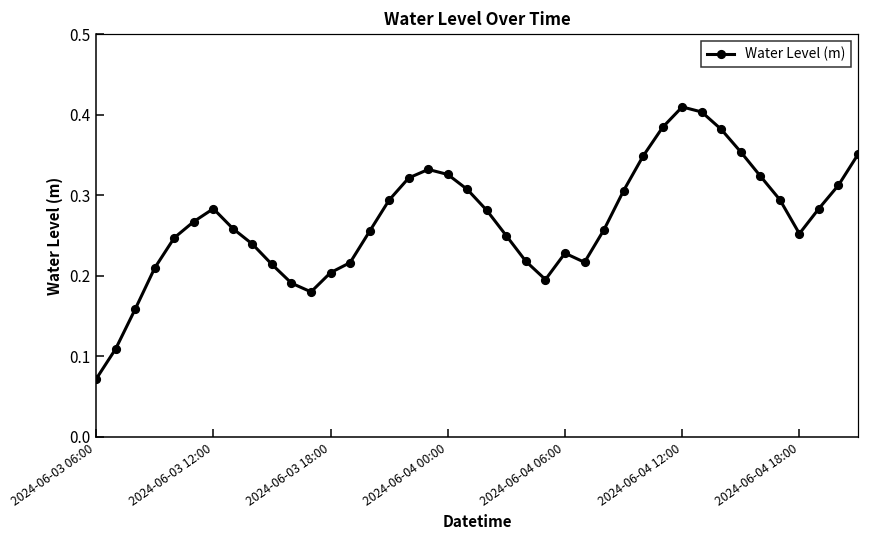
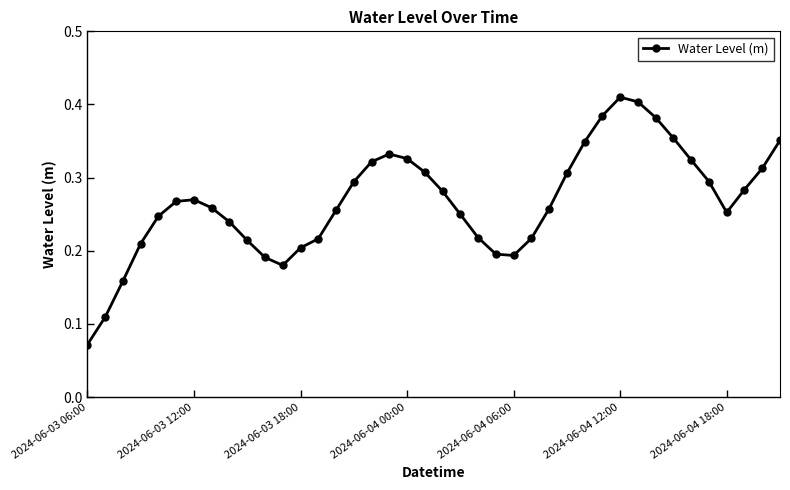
2024-06-03 12:00: 0.28 -> 0.27
2024-06-04 06:00: 0.23 -> 0.19
